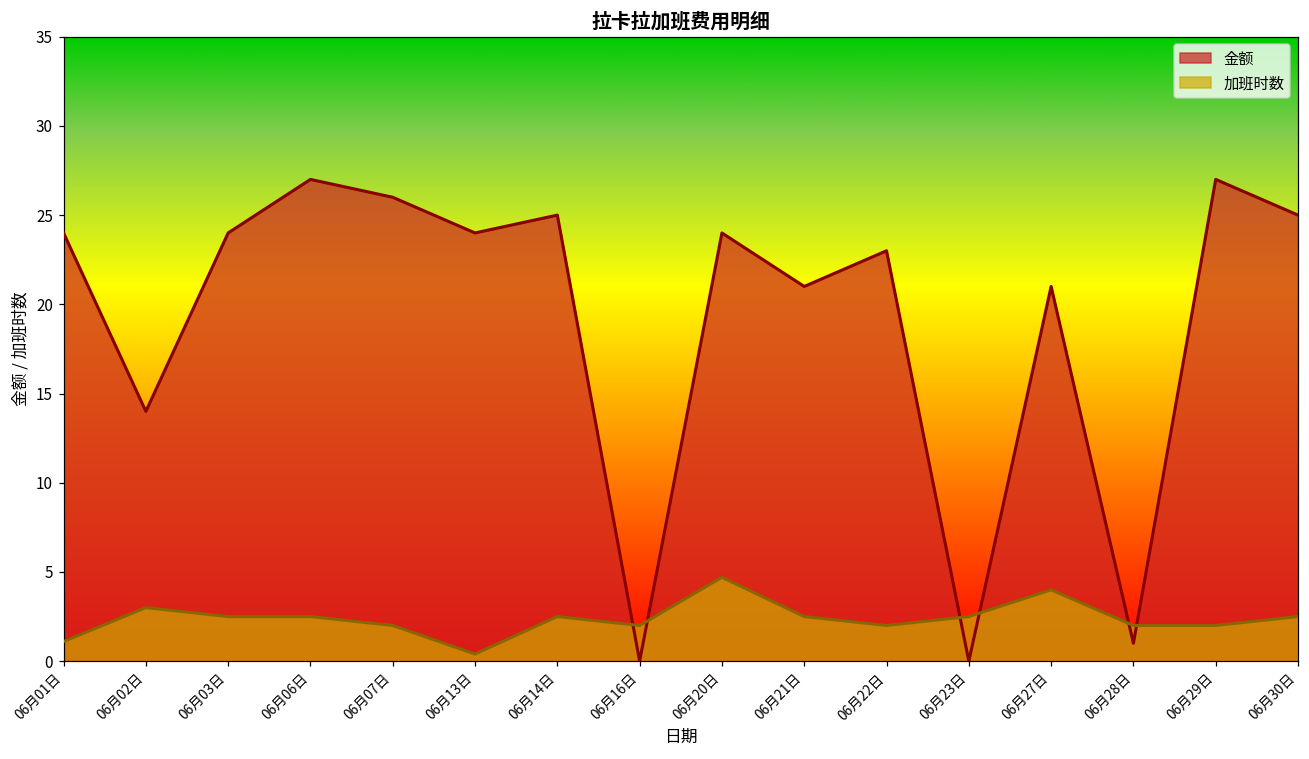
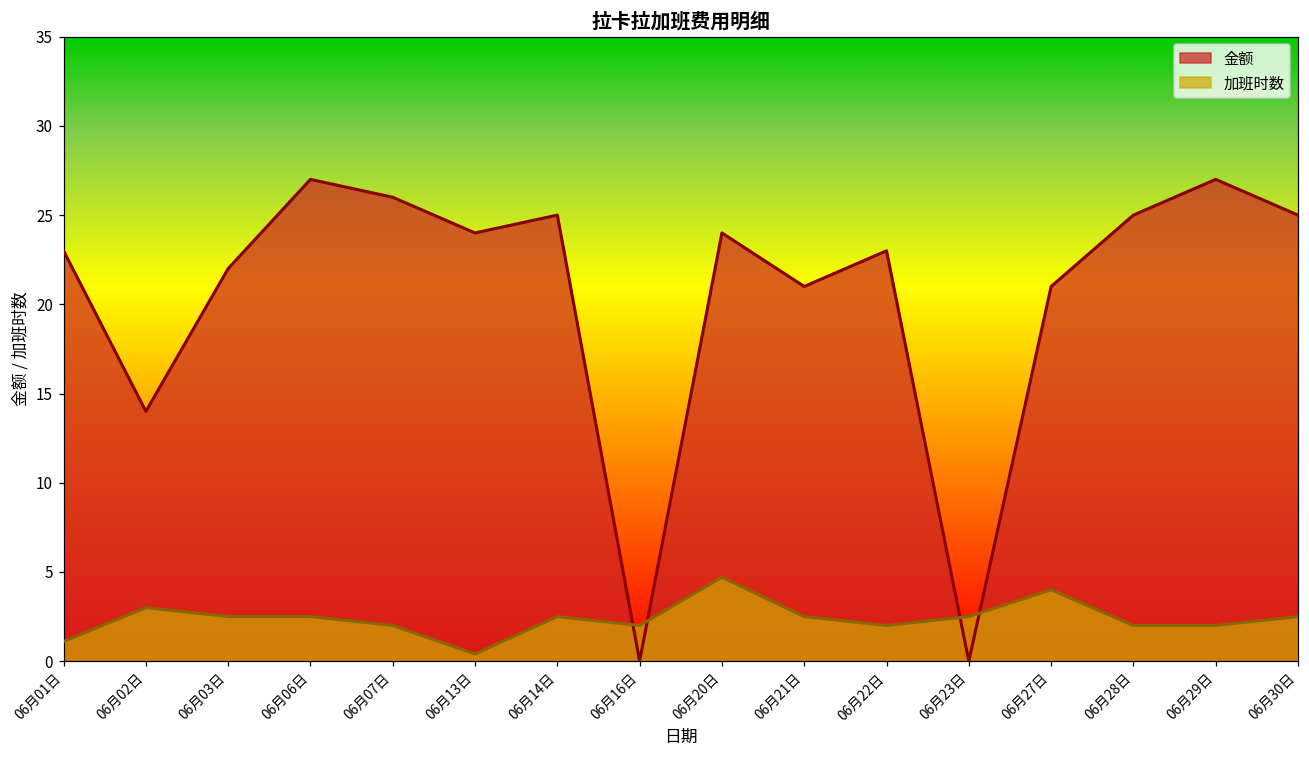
金额, 06月01日: 24 -> 23
金额, 06月03日: 24 -> 22
金额, 06月28日: 1 -> 25
